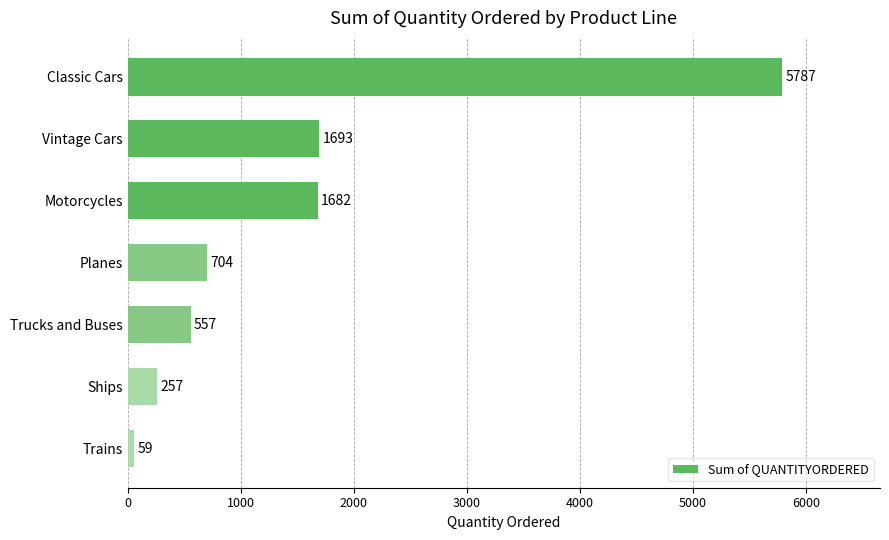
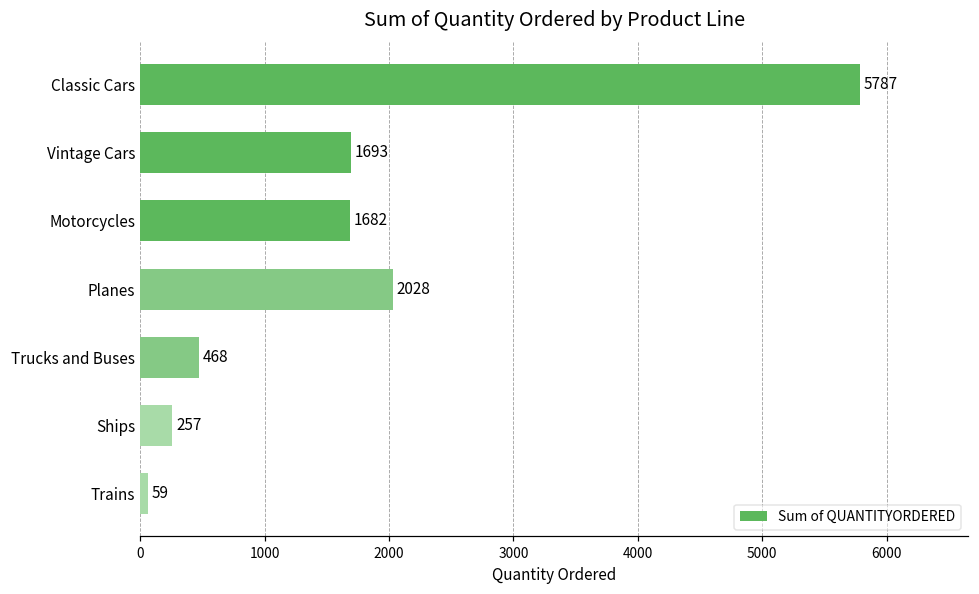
Planes: 704 -> 2028
Trucks and Buses: 557 -> 468
